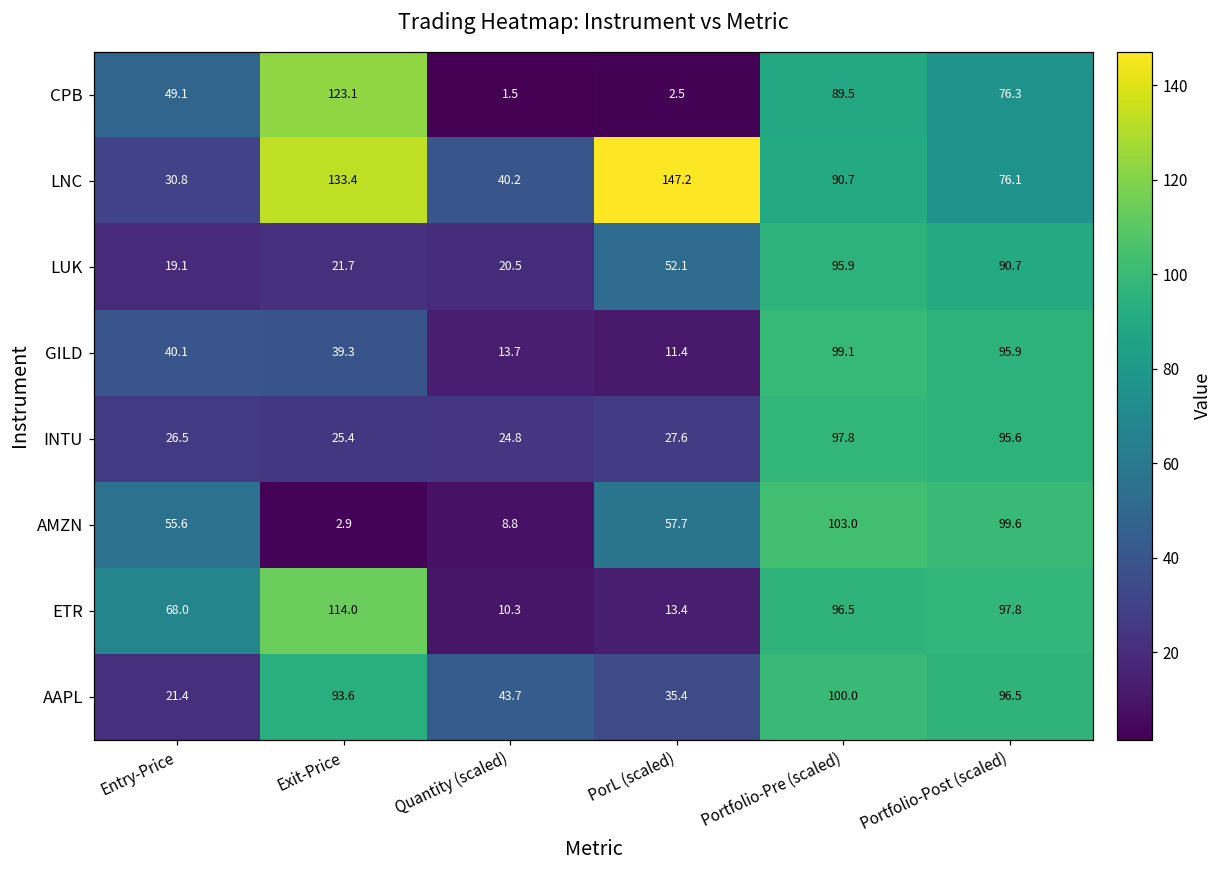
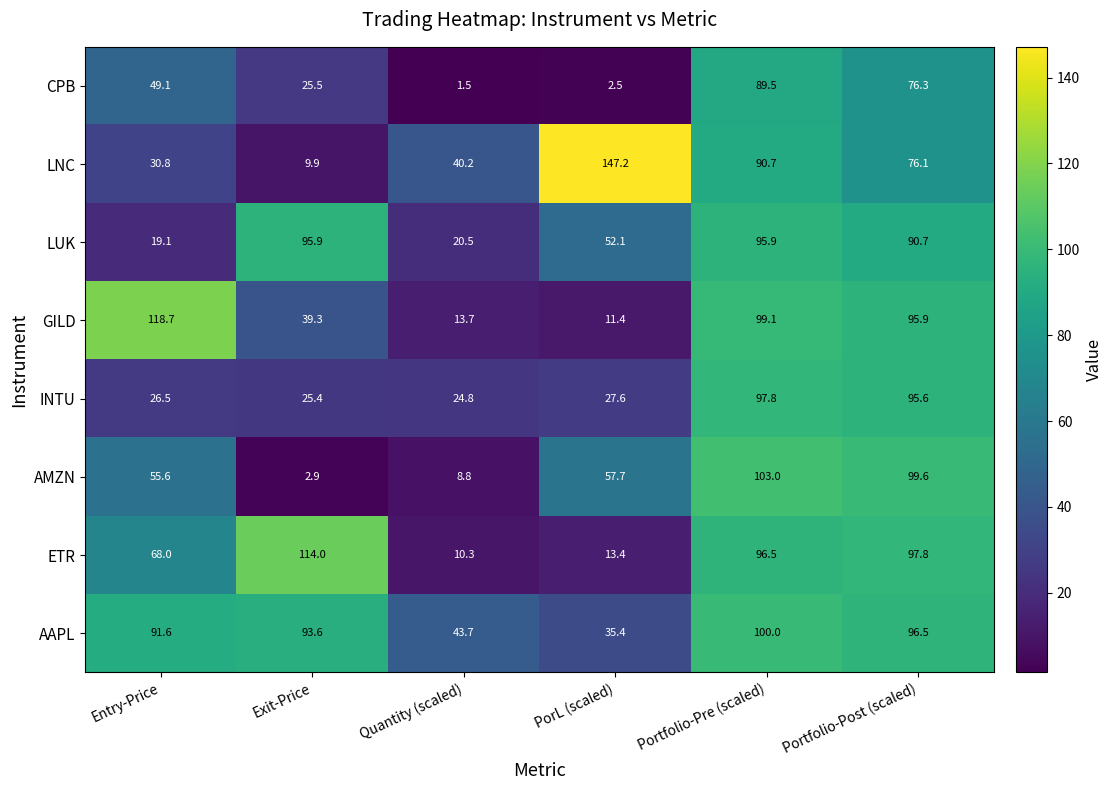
CPB, Exit-Price: 123.1 -> 25.5
LNC, Exit-Price: 133.4 -> 9.9
LUK, Exit-Price: 21.7 -> 95.9
GILD, Entry-Price: 40.1 -> 118.7
AAPL, Entry-Price: 21.4 -> 91.6
